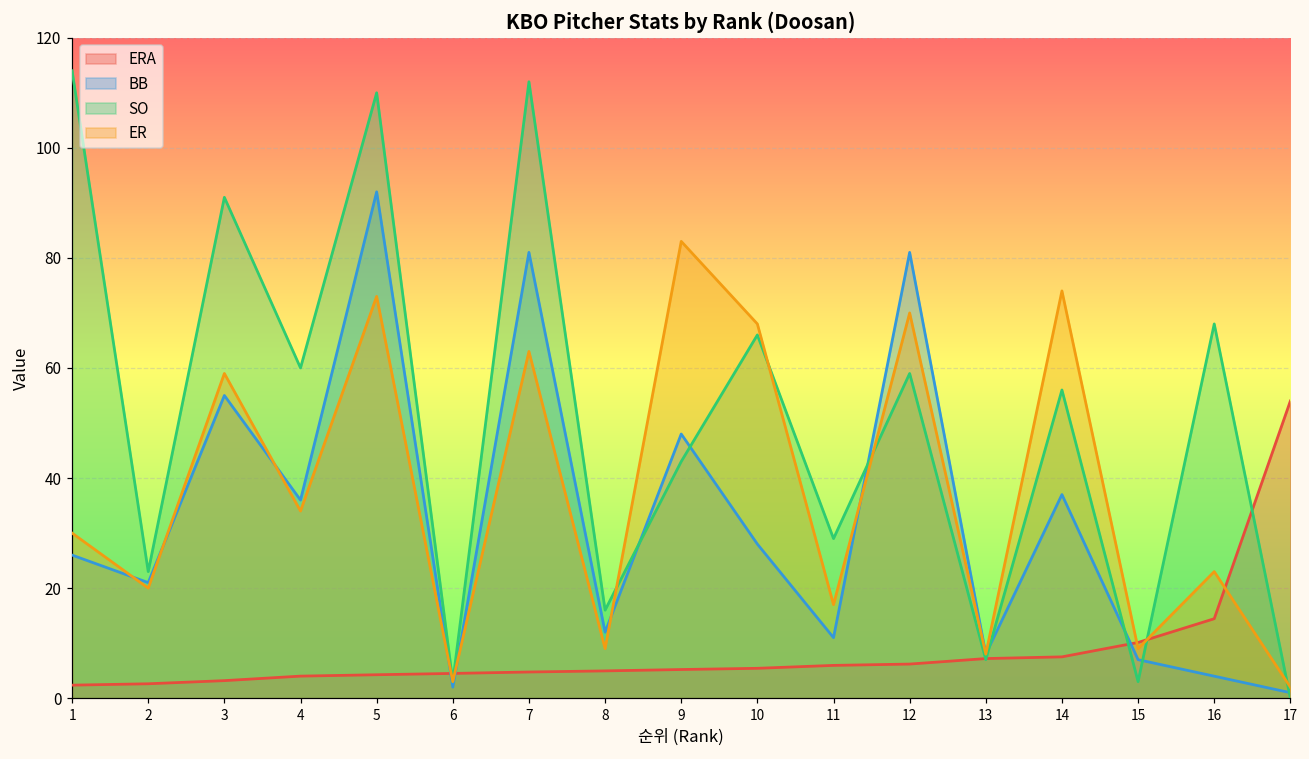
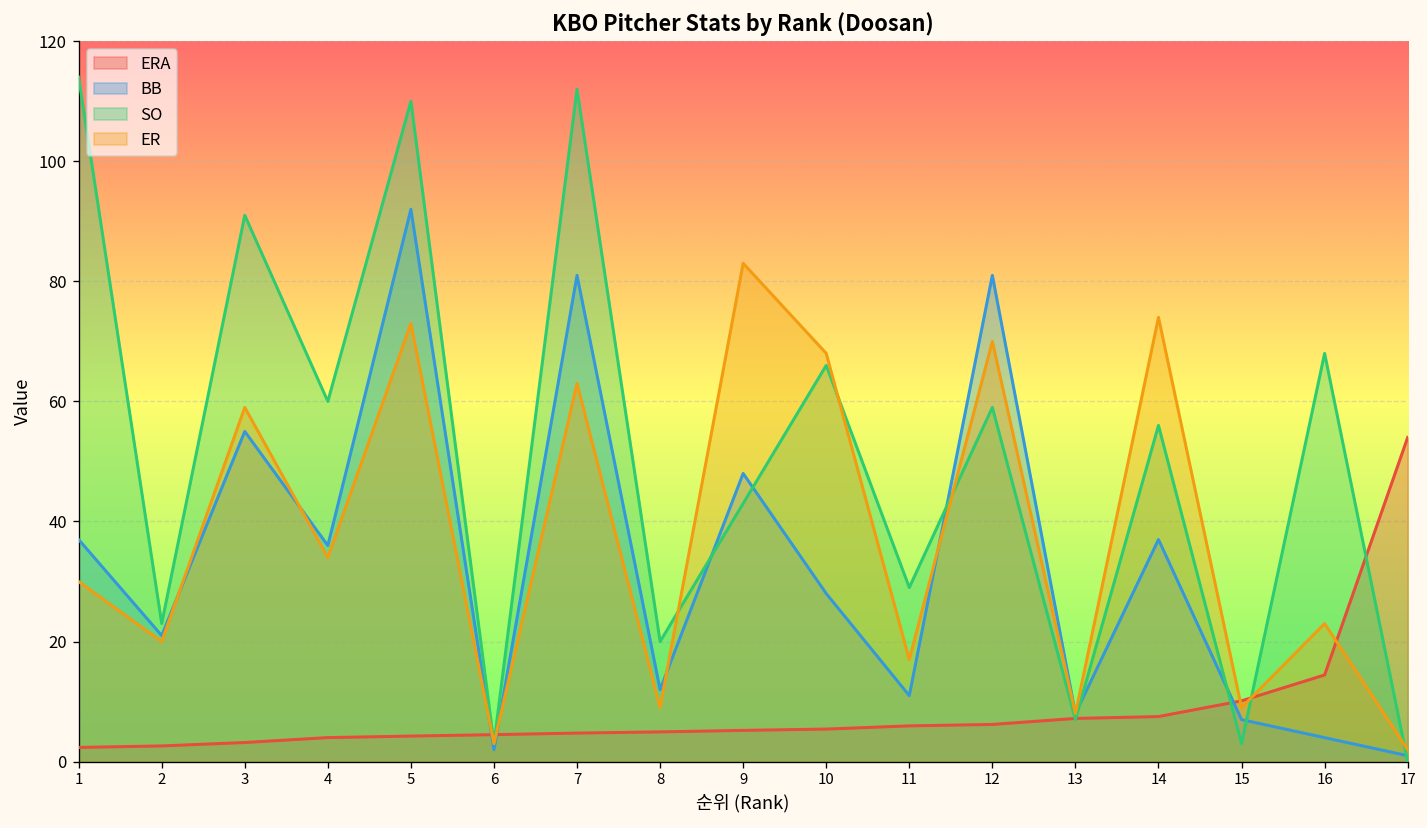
BB, 1: 26 -> 37
SO, 8: 16 -> 20
